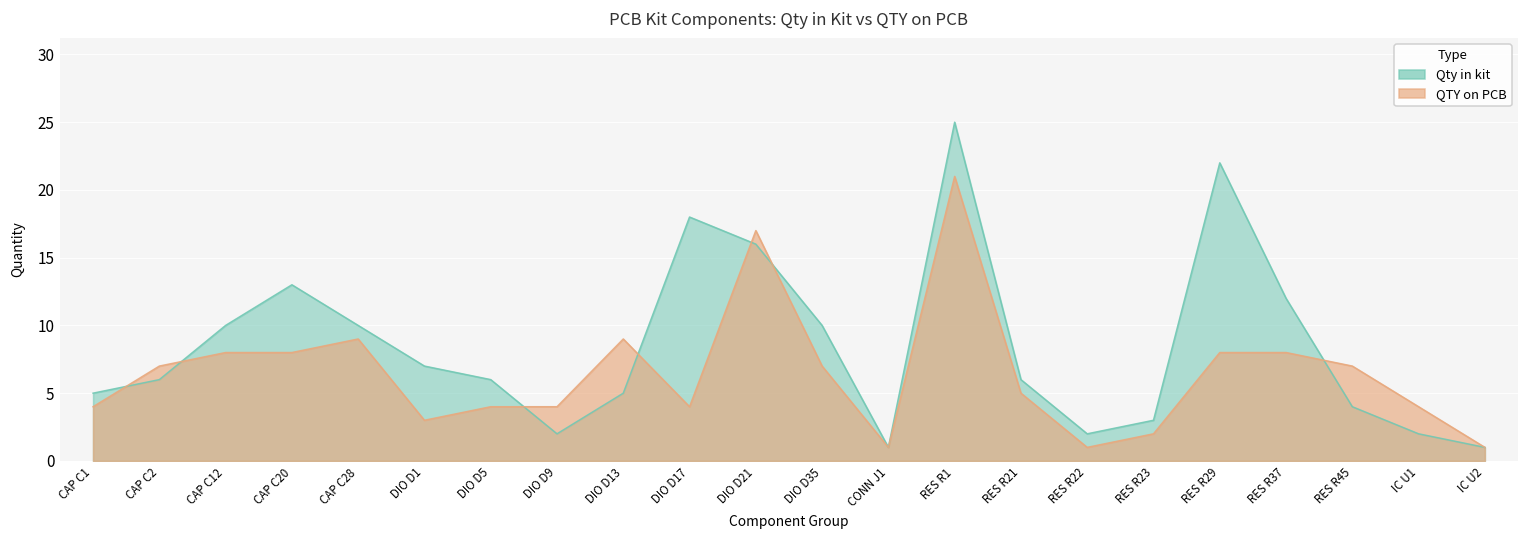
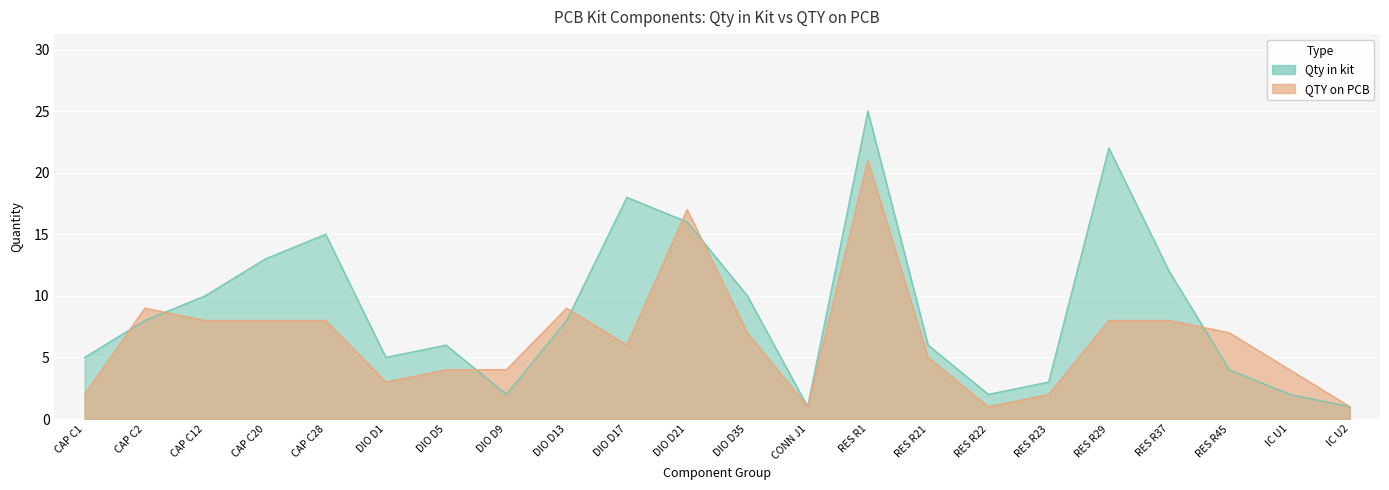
QTY on PCB, CAP C1: 4 -> 2
Qty in kit, CAP C2: 6 -> 8
QTY on PCB, CAP C2: 7 -> 9
Qty in kit, CAP C28: 10 -> 15
QTY on PCB, CAP C28: 9 -> 8
Qty in kit, DIO D1: 7 -> 5
Qty in kit, DIO D13: 5 -> 8
QTY on PCB, DIO D17: 4 -> 6
